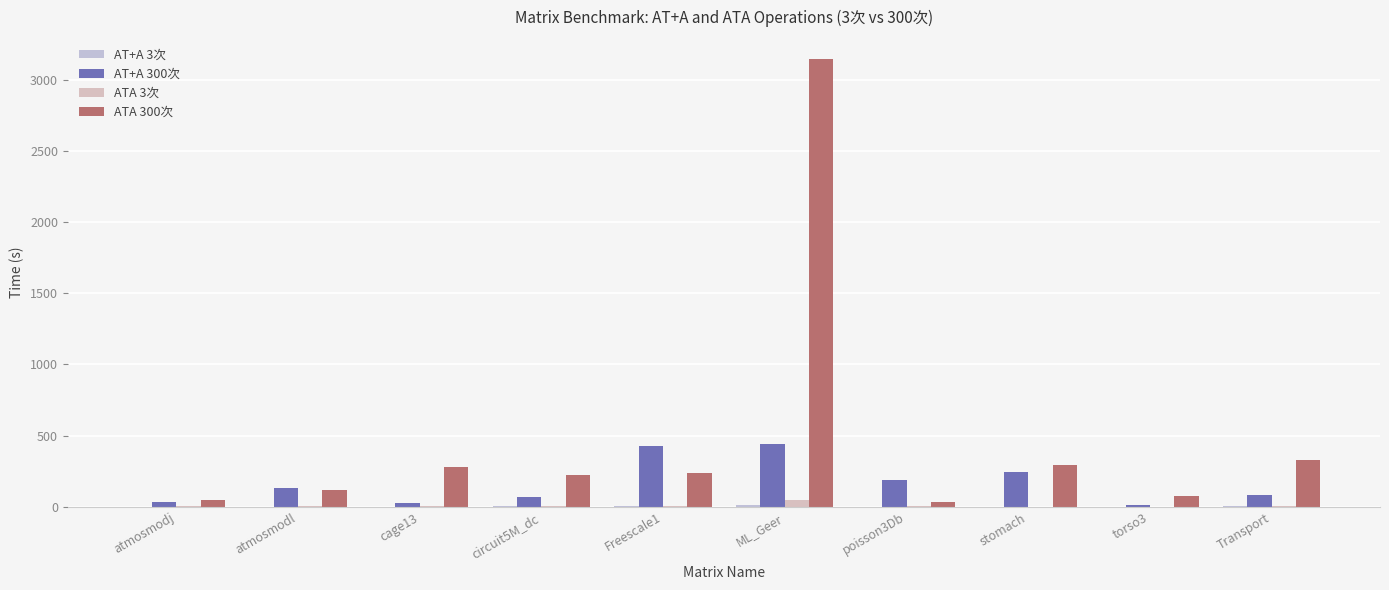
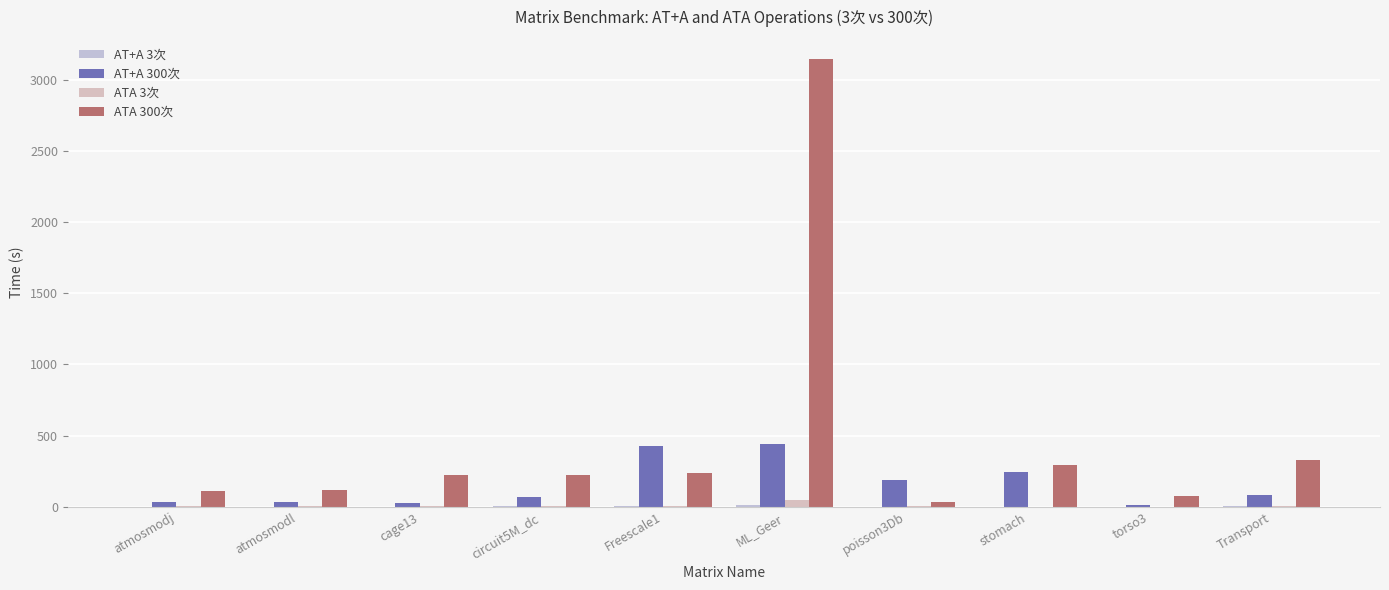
ATA 300次, atmosmodj: 50 -> 110
AT+A 300次, atmosmodl: 130 -> 40
ATA 300次, cage13: 280 -> 230
